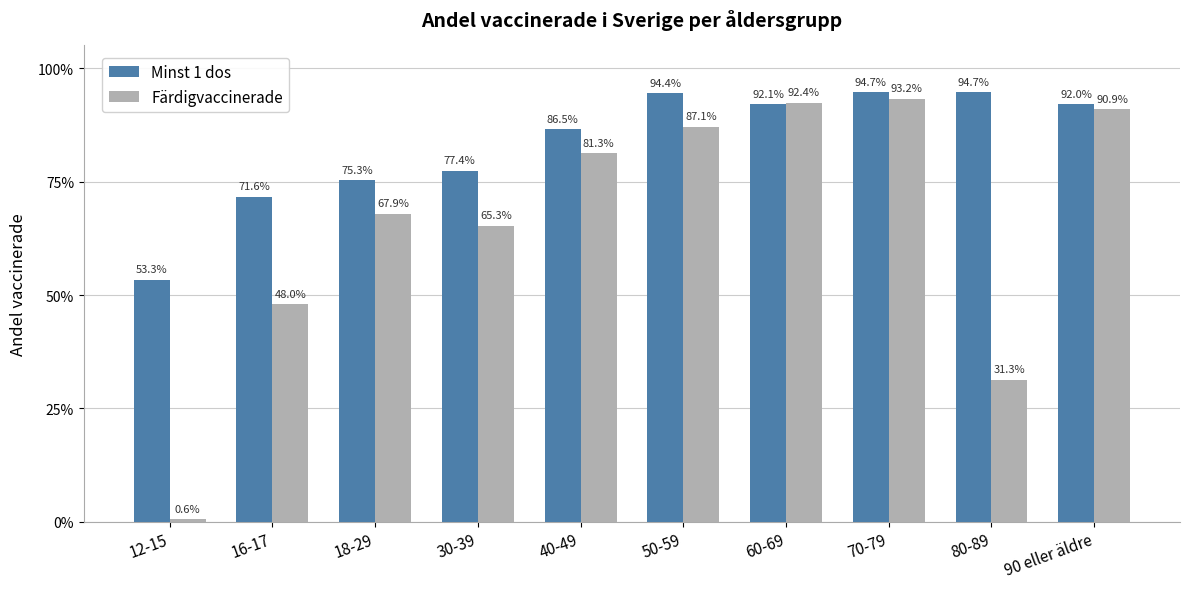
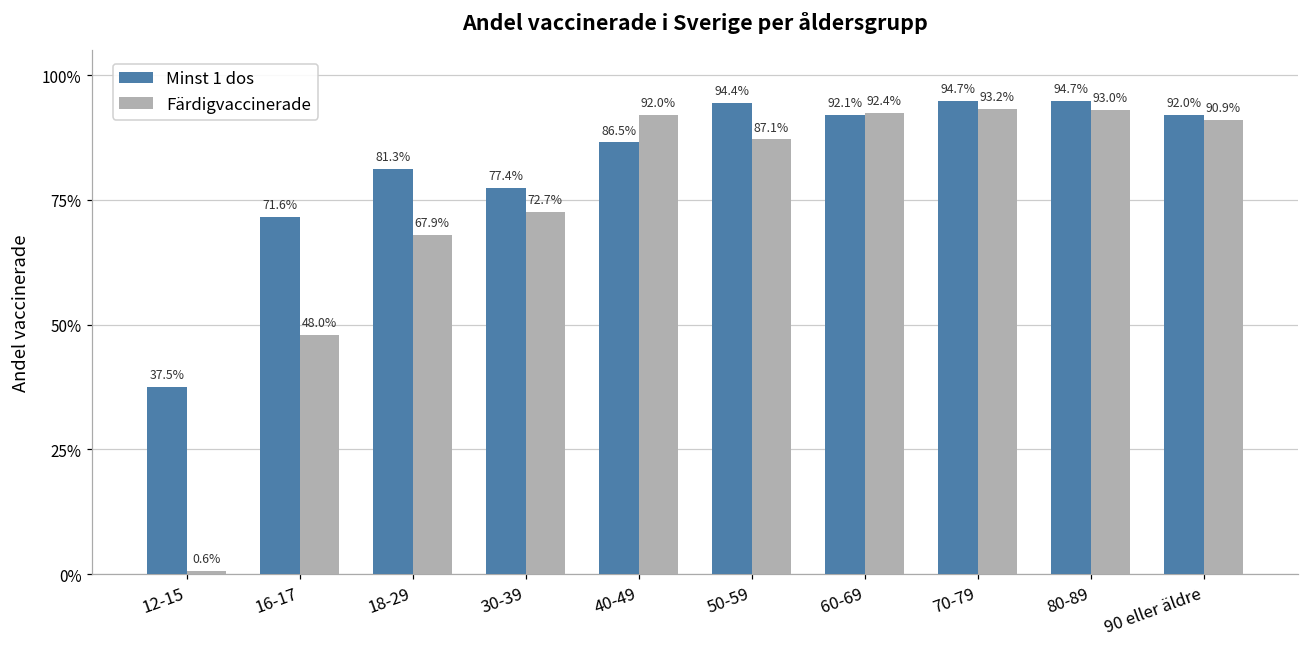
Minst 1 dos, 12-15: 53.3% -> 37.5%
Minst 1 dos, 18-29: 75.3% -> 81.3%
Färdigvaccinerade, 30-39: 65.3% -> 72.7%
Färdigvaccinerade, 40-49: 81.3% -> 92.0%
Färdigvaccinerade, 80-89: 31.3% -> 93.0%
